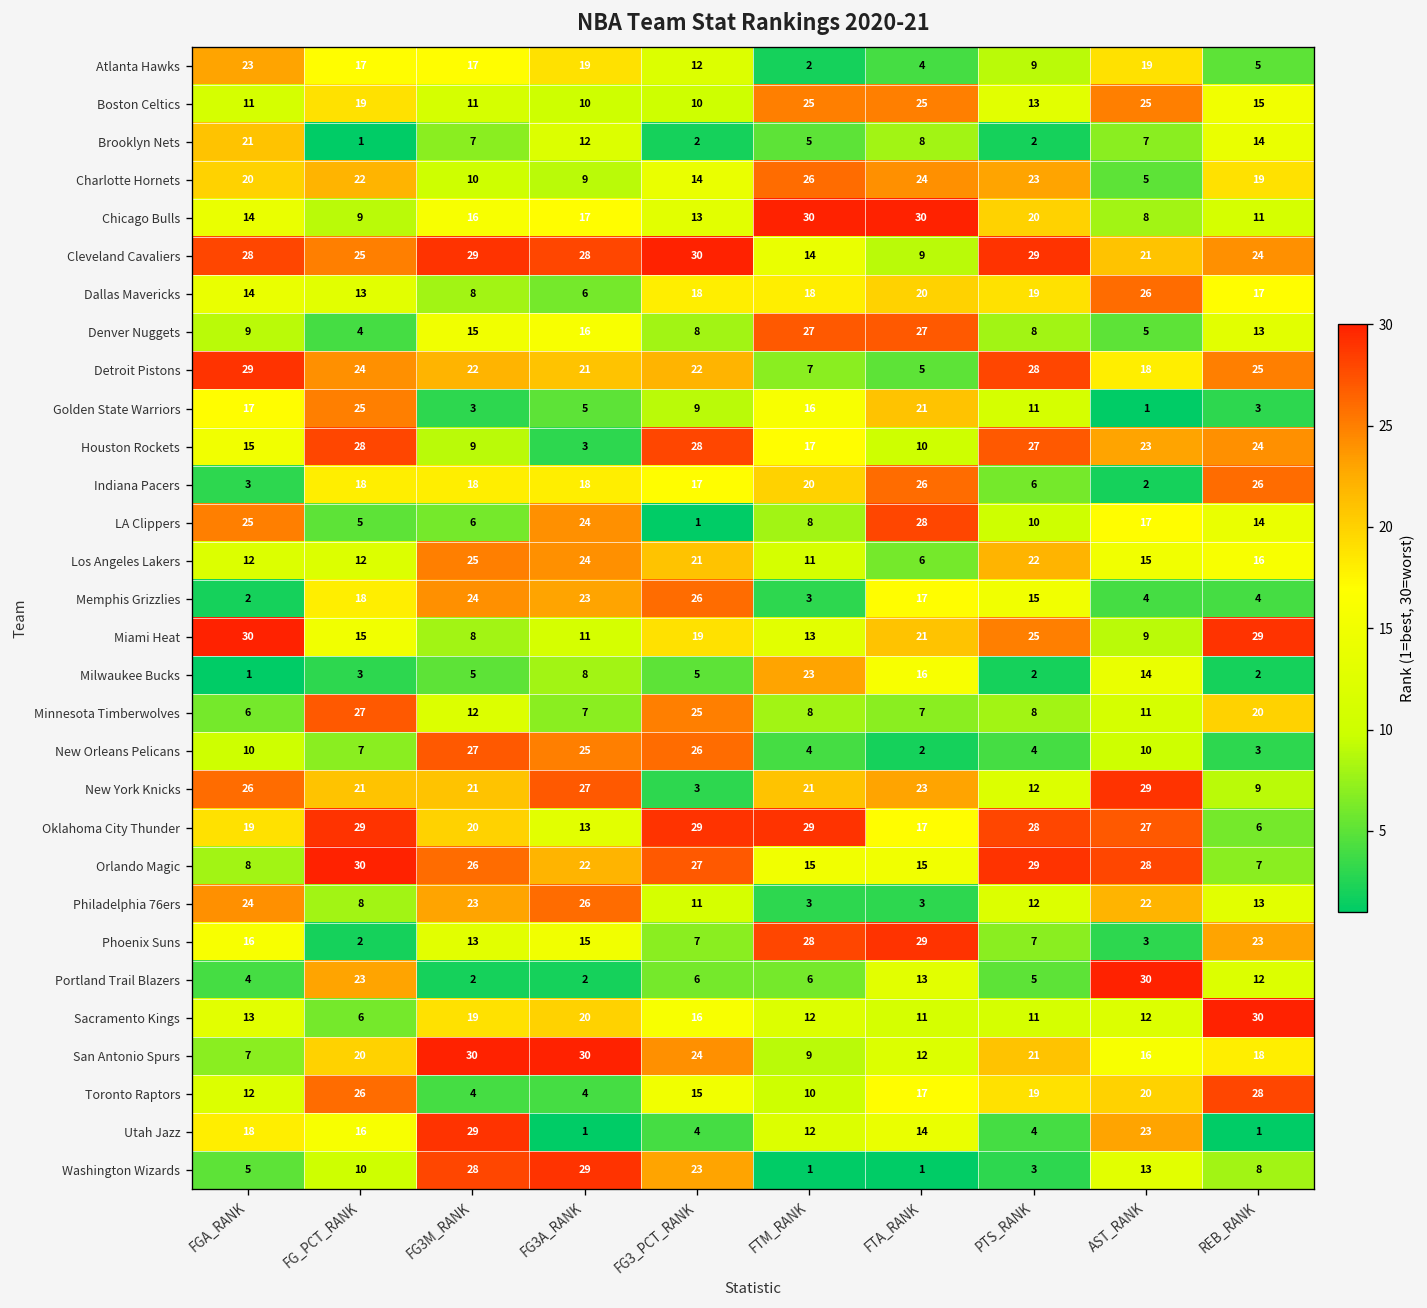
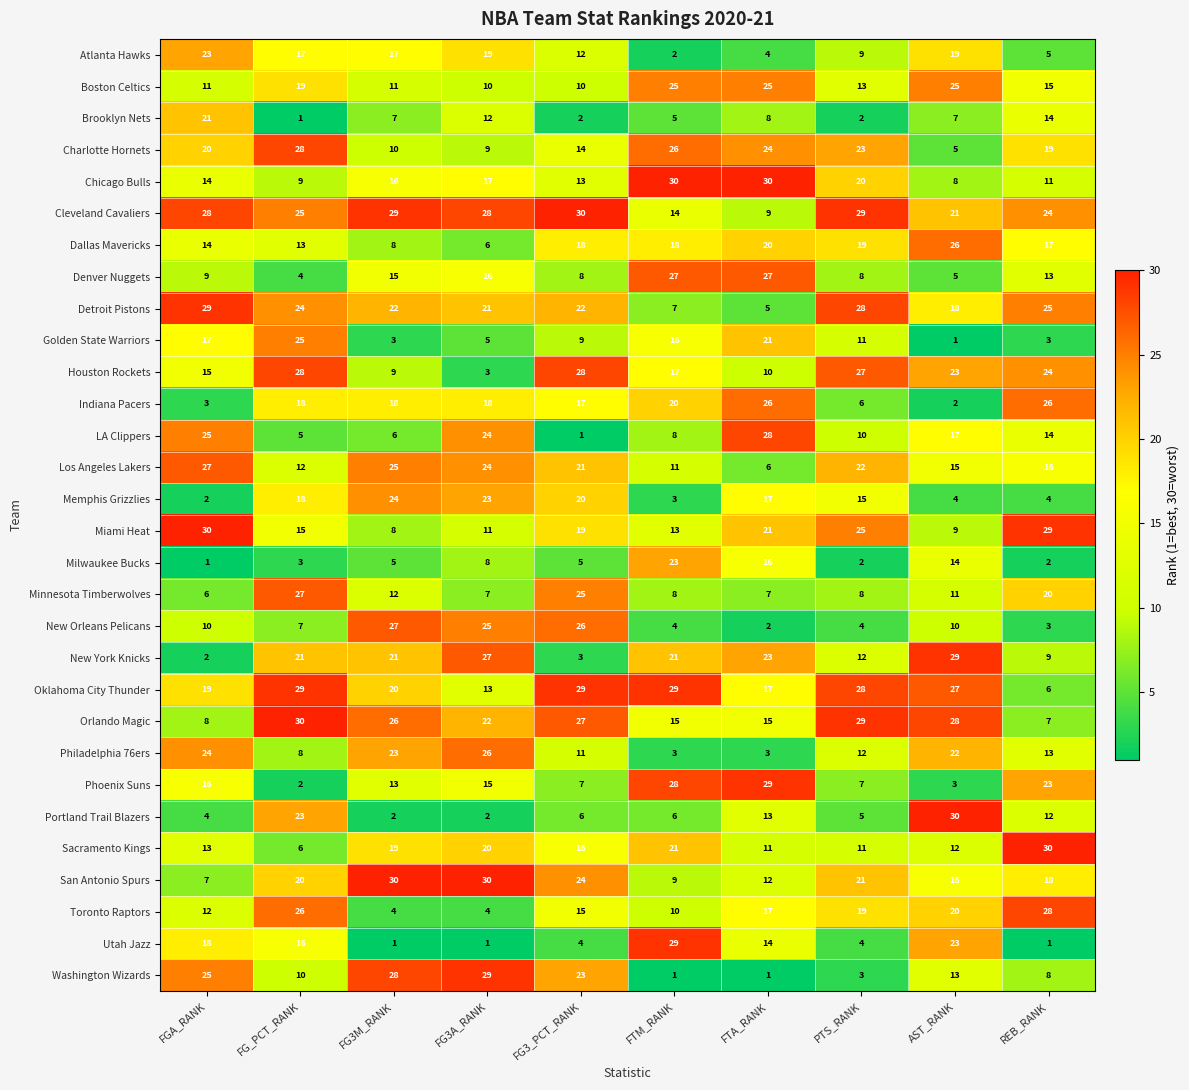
Charlotte Hornets, FG_PCT_RANK: 22 -> 28
Los Angeles Lakers, FGA_RANK: 12 -> 27
Memphis Grizzlies, FG3_PCT_RANK: 26 -> 20
New York Knicks, FGA_RANK: 26 -> 2
Sacramento Kings, FTM_RANK: 12 -> 21
Utah Jazz, FG3M_RANK: 29 -> 1
Utah Jazz, FTM_RANK: 12 -> 29
Washington Wizards, FGA_RANK: 5 -> 25
